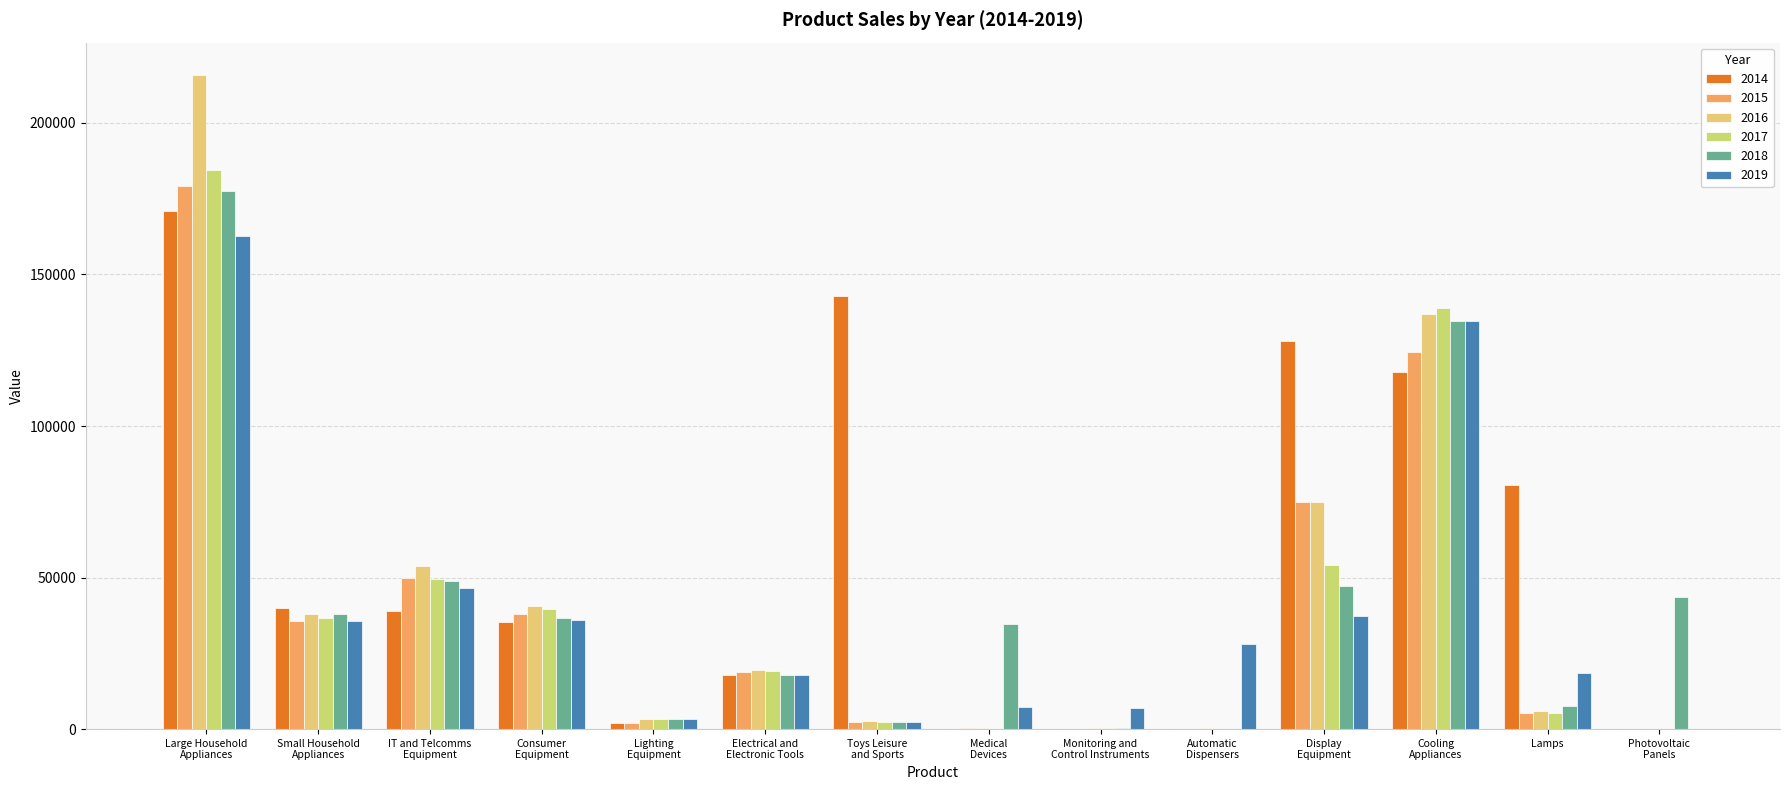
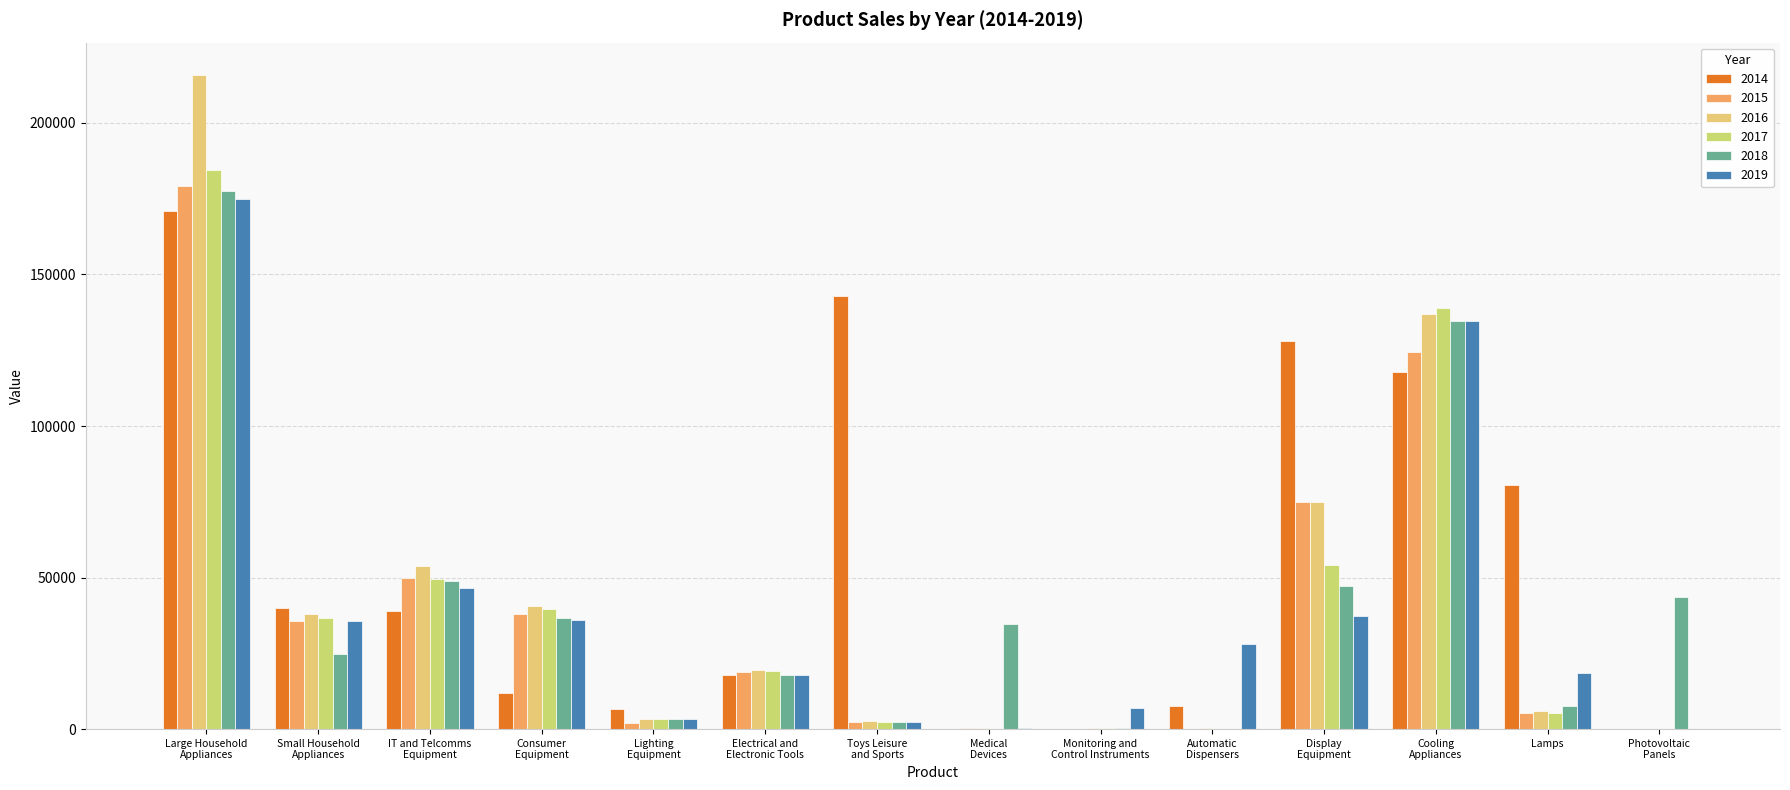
2019, Large Household Appliances: 163000 -> 175000
2018, Small Household Appliances: 38000 -> 25000
2014, Consumer Equipment: 35000 -> 12000
2014, Lighting Equipment: 2000 -> 7000
2019, Medical Devices: 7000 -> 0
2014, Automatic Dispensers: 0 -> 8000
